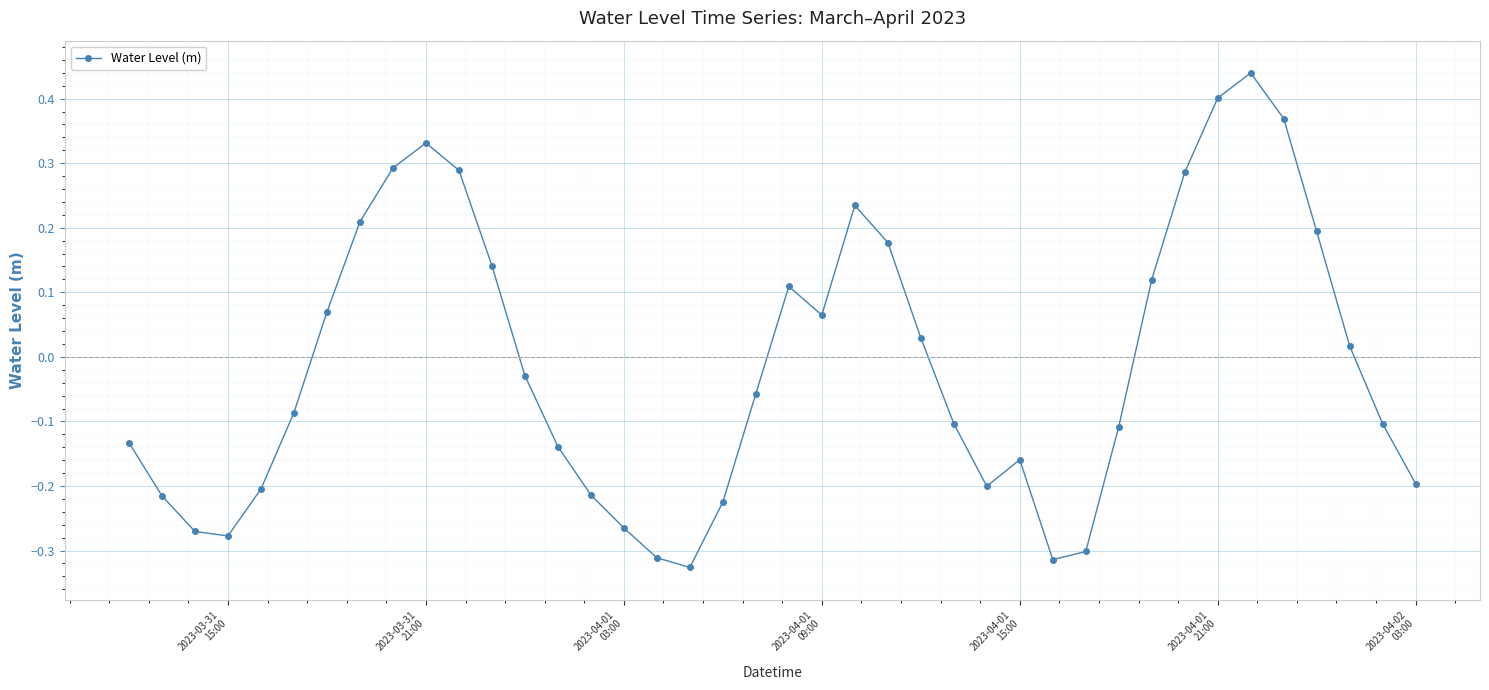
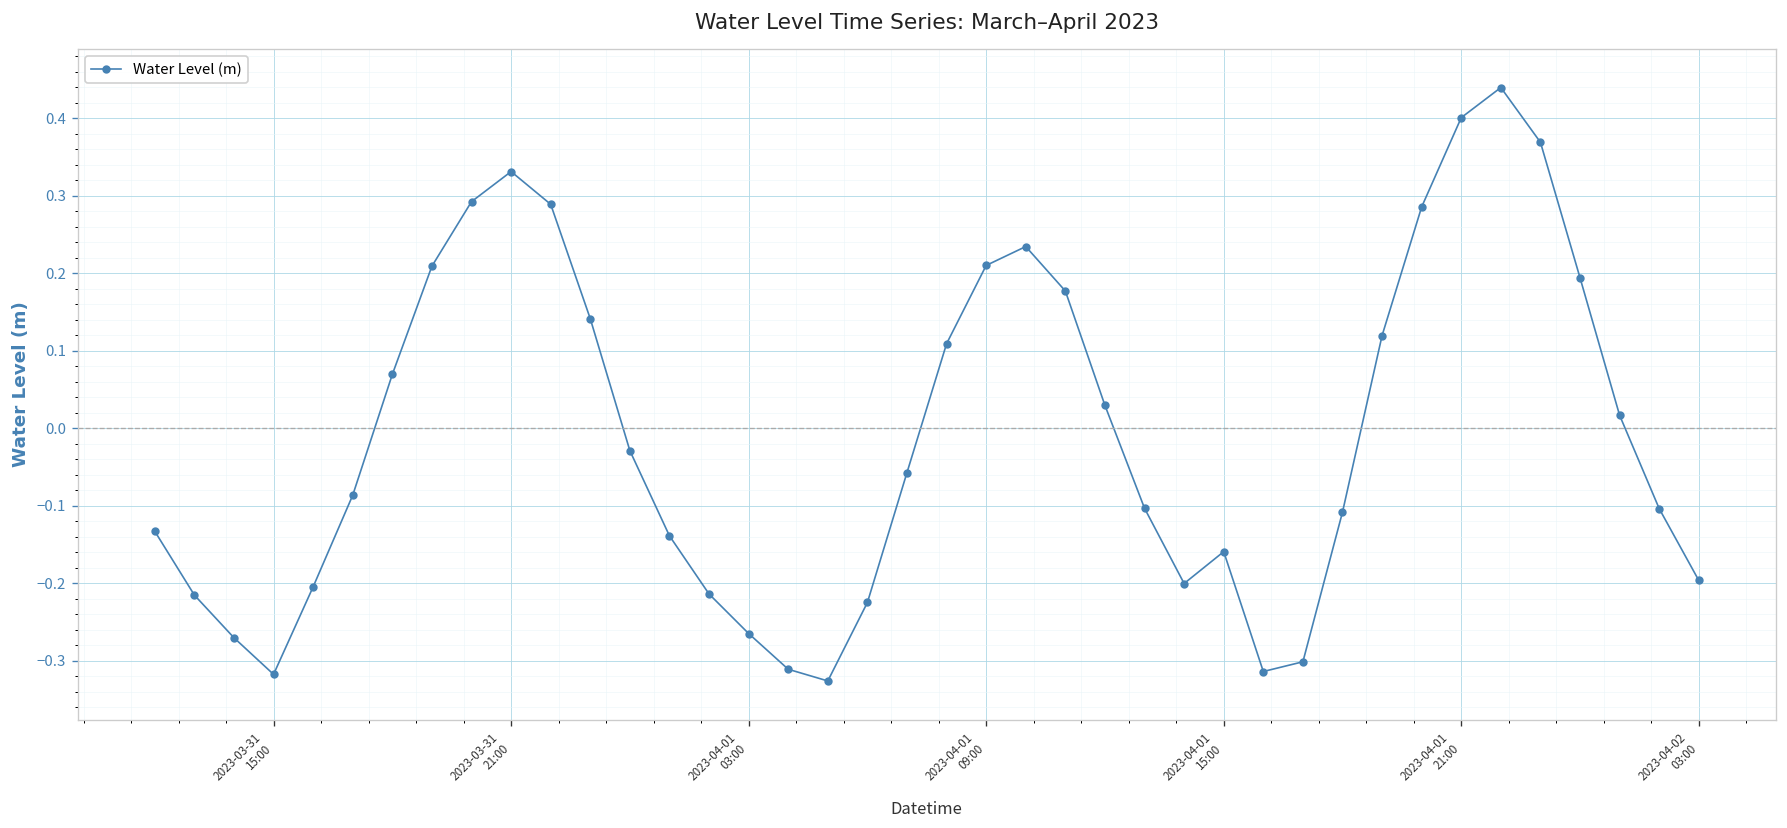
2023-03-31 15:00: -0.28 -> -0.32
2023-04-01 09:00: 0.06 -> 0.21
